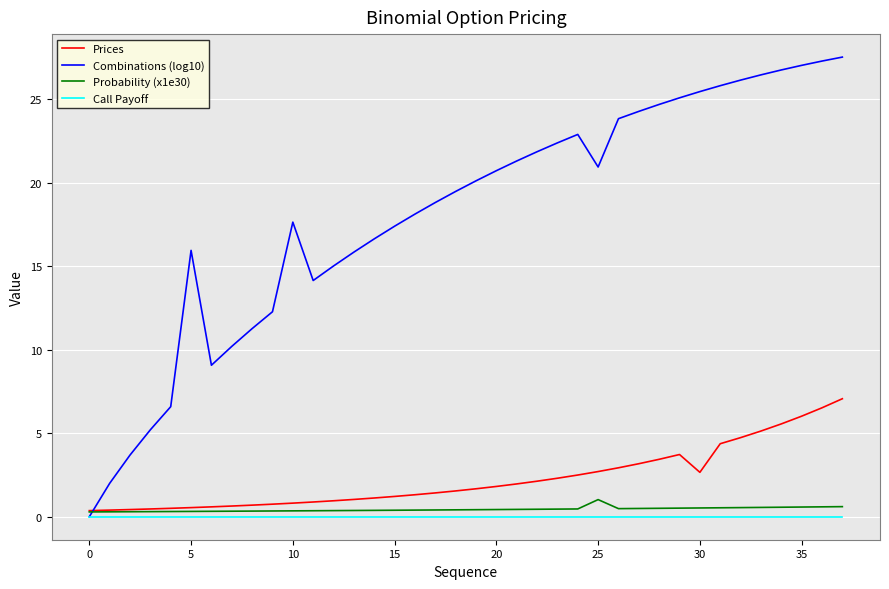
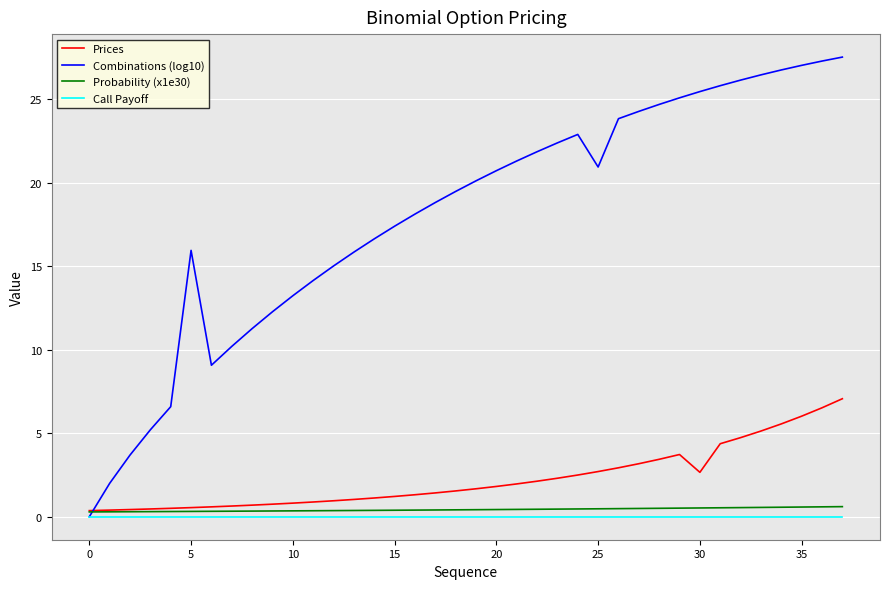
Combinations (log10), 10: 17.6 -> 13.2
Probability (x1e30), 25: 1.0 -> 0.5
